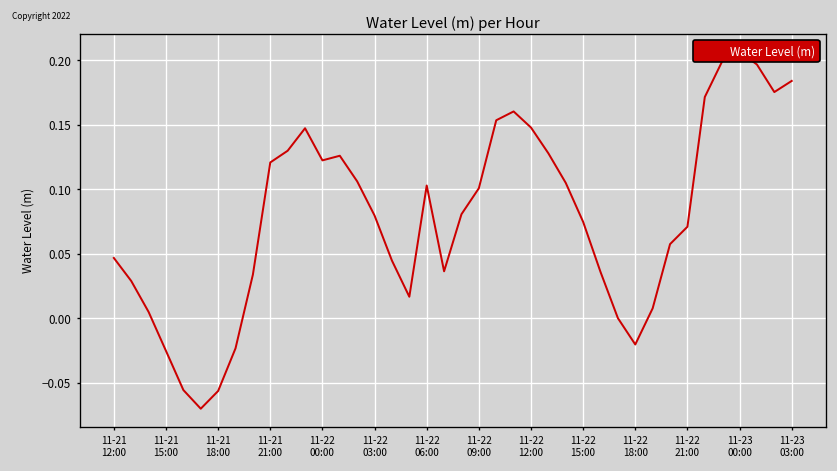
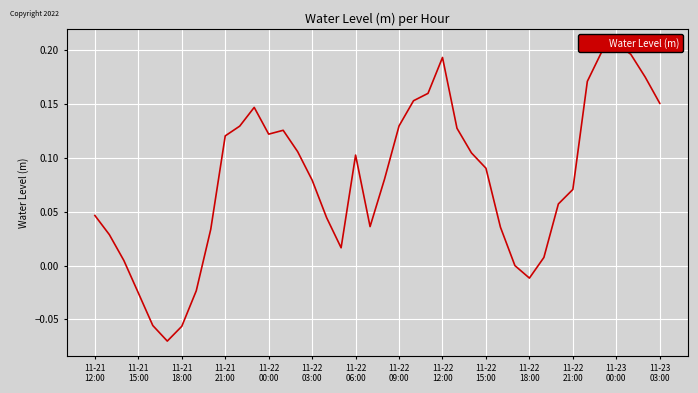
11-22 09:00: 0.101 -> 0.130
11-22 12:00: 0.148 -> 0.194
11-22 15:00: 0.075 -> 0.091
11-22 18:00: -0.020 -> -0.012
11-23 03:00: 0.184 -> 0.151
